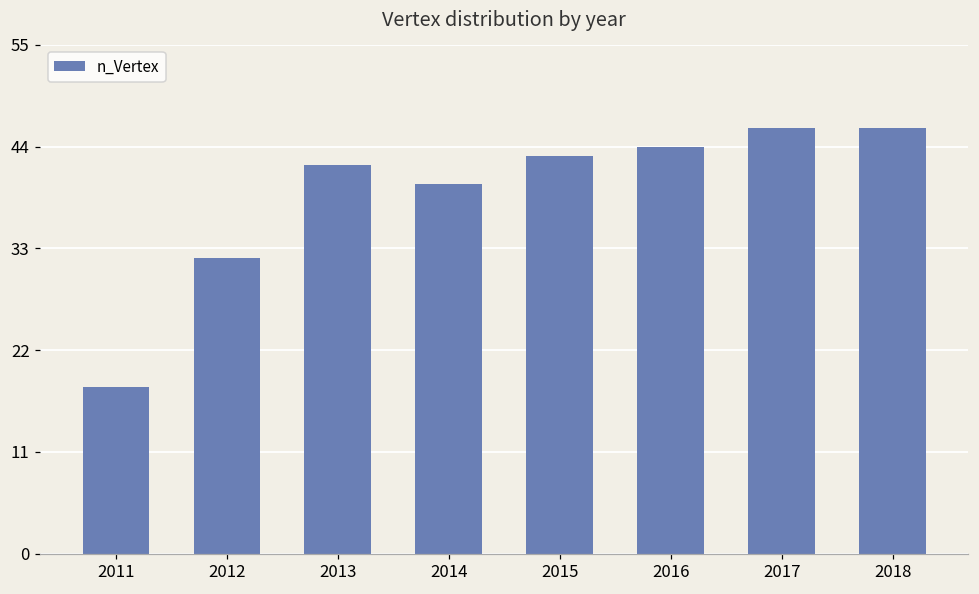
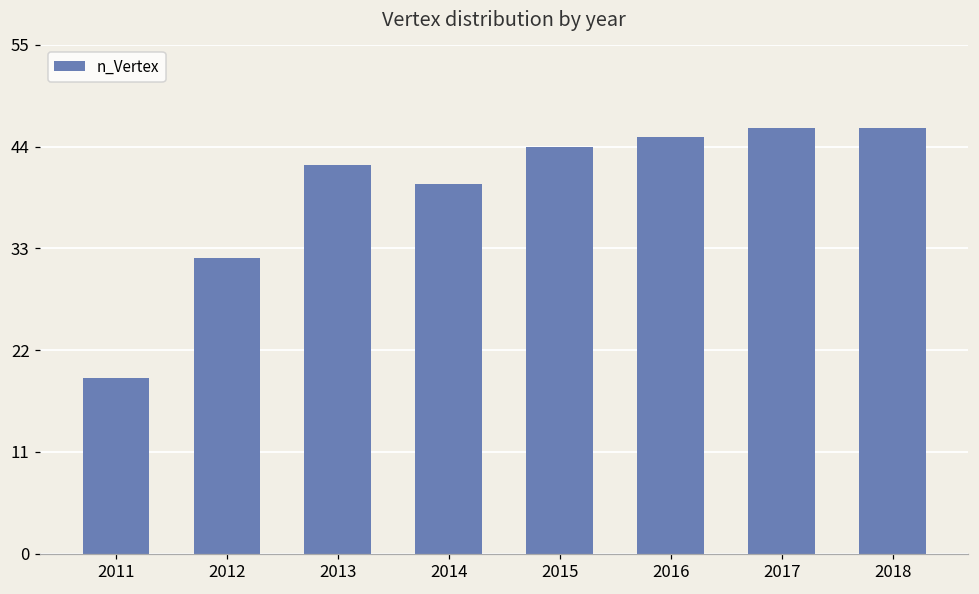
2011: 18 -> 19
2015: 43 -> 44
2016: 44 -> 45
